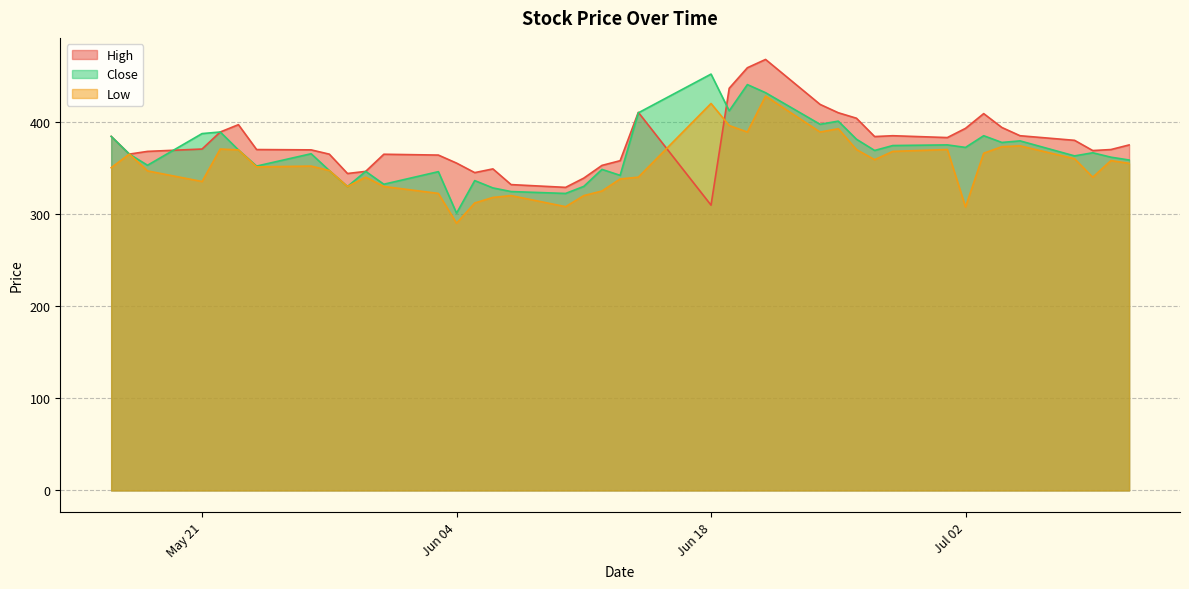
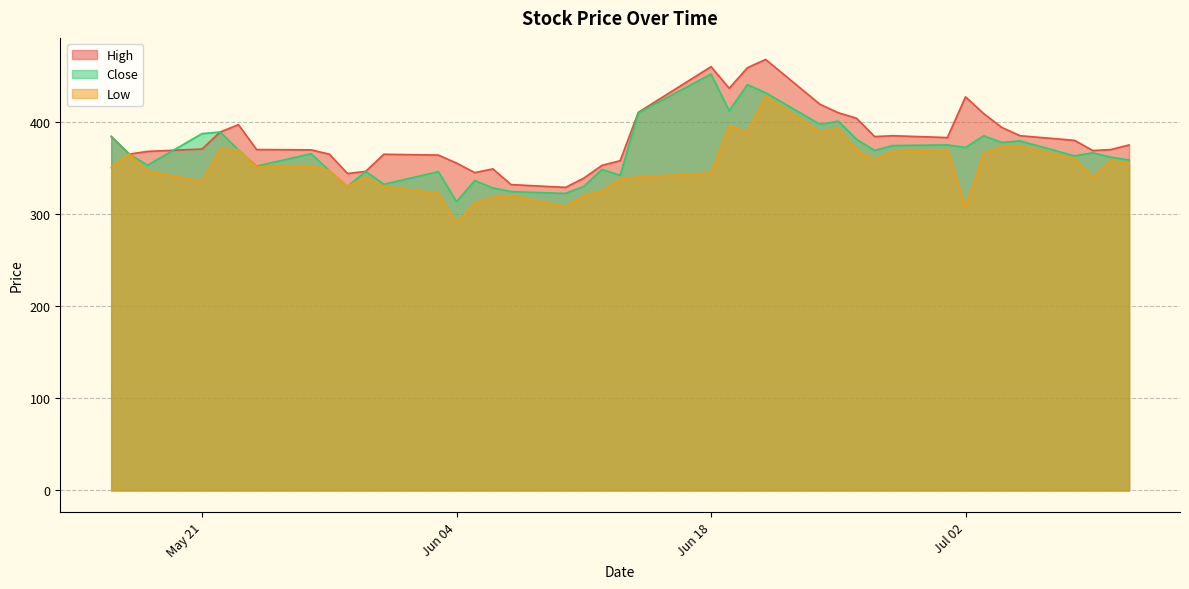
Close, Jun 04: 300 -> 310
High, Jun 18: 310 -> 460
Low, Jun 18: 420 -> 340
High, Jul 02: 390 -> 430
